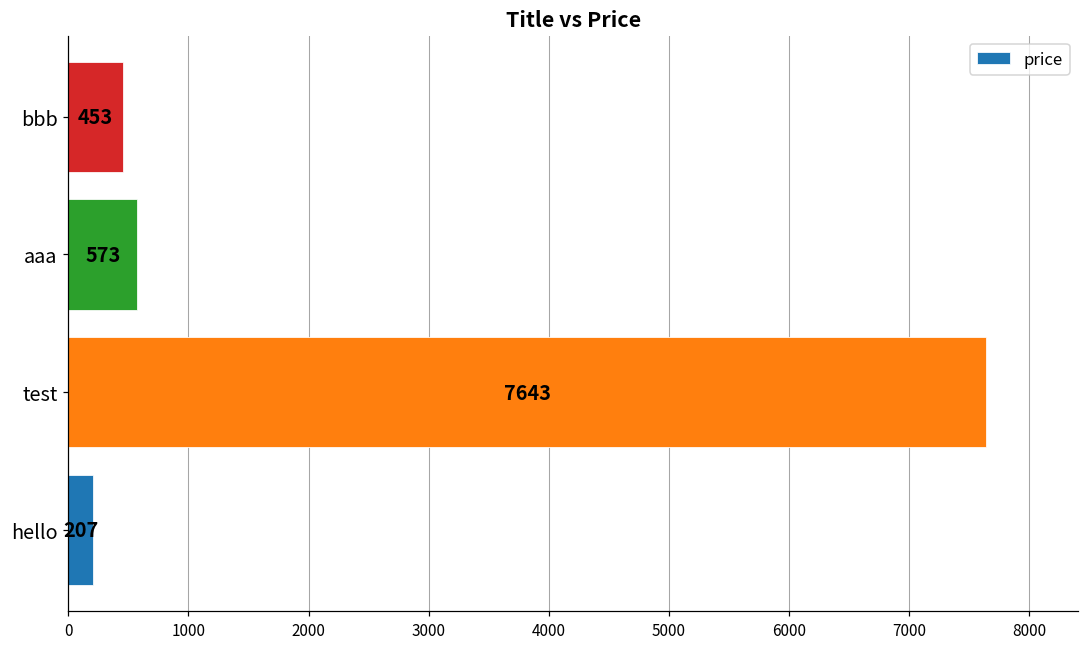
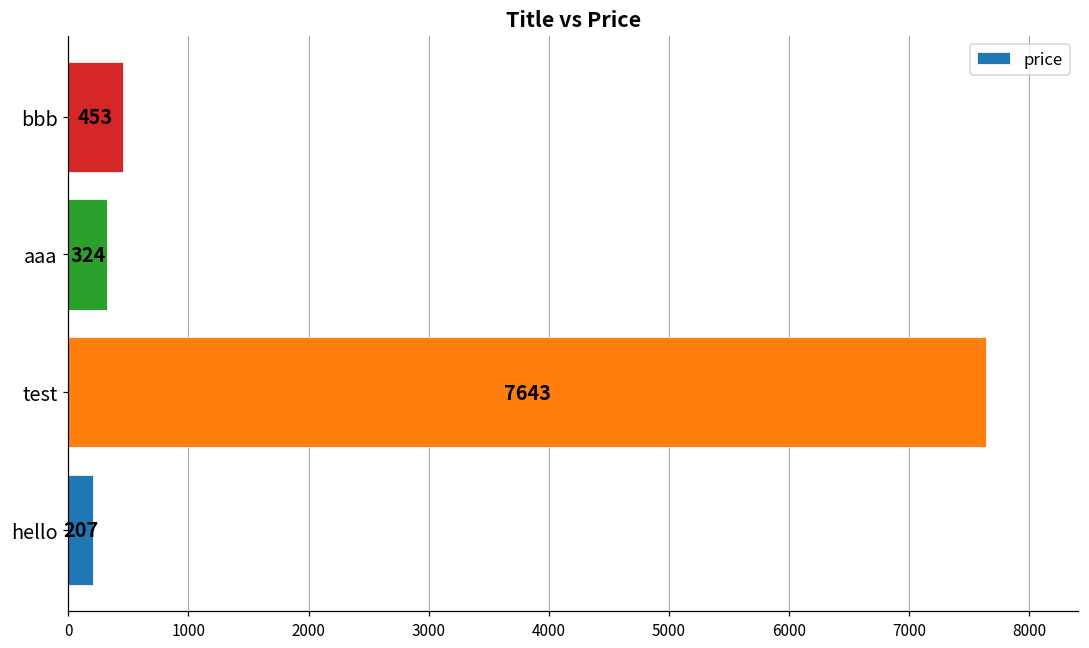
aaa: 573 -> 324
